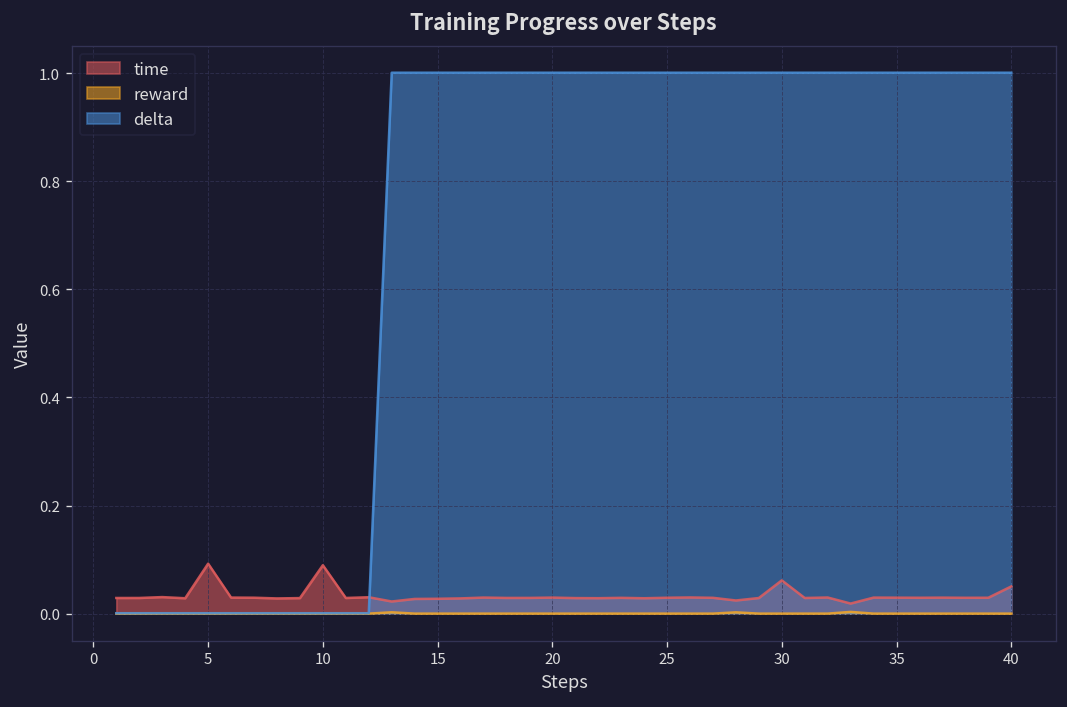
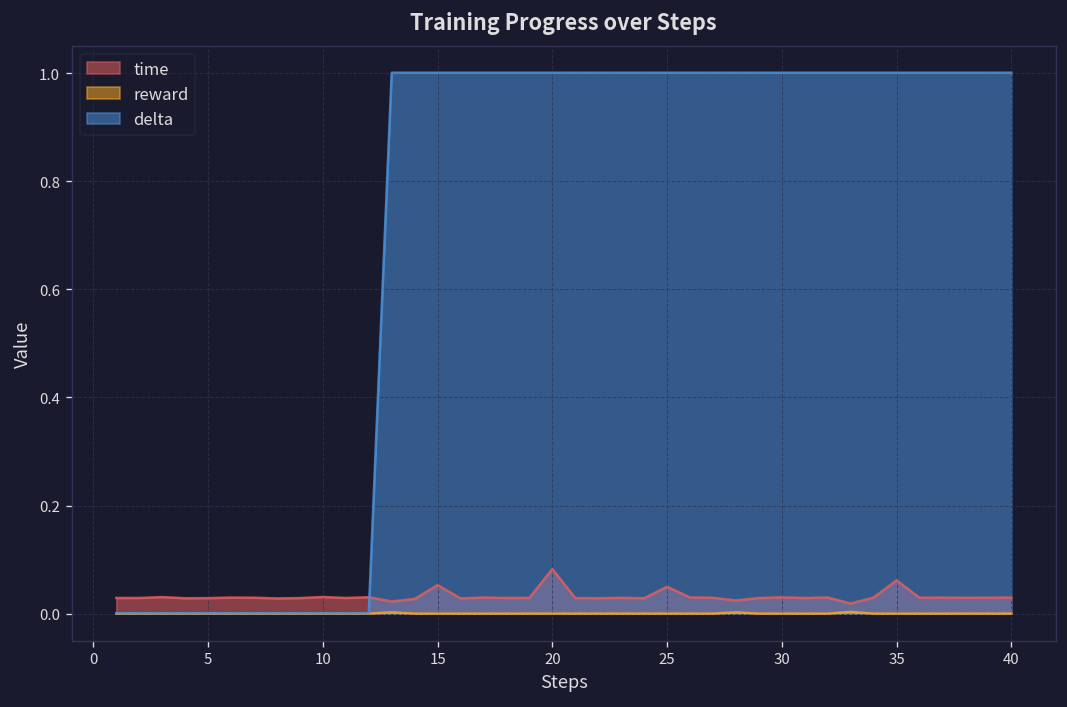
time, 5: 0.09 -> 0.03
time, 10: 0.09 -> 0.03
time, 15: 0.03 -> 0.05
time, 20: 0.03 -> 0.08
time, 25: 0.03 -> 0.05
time, 30: 0.06 -> 0.03
time, 35: 0.03 -> 0.06
time, 40: 0.05 -> 0.03
